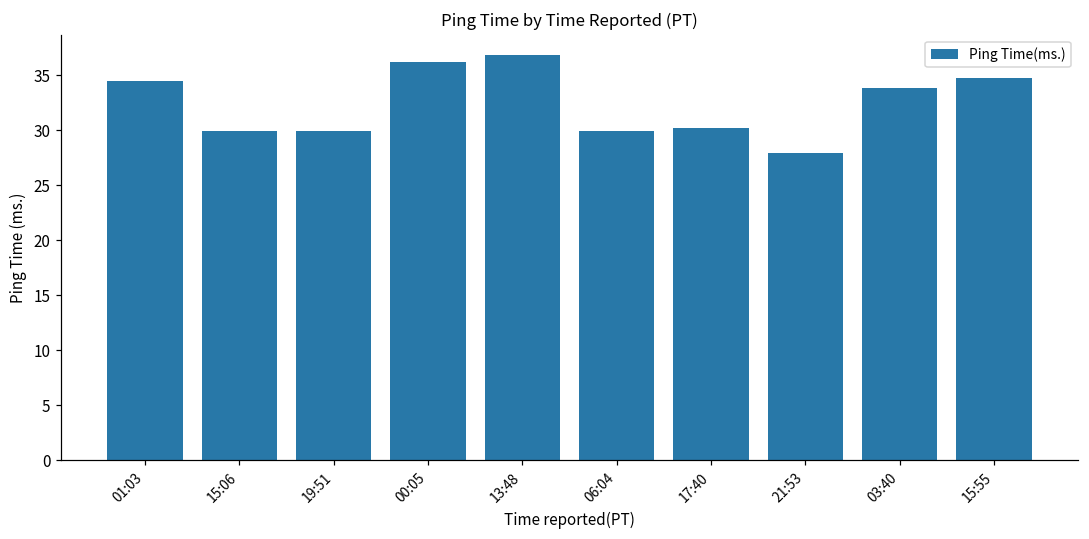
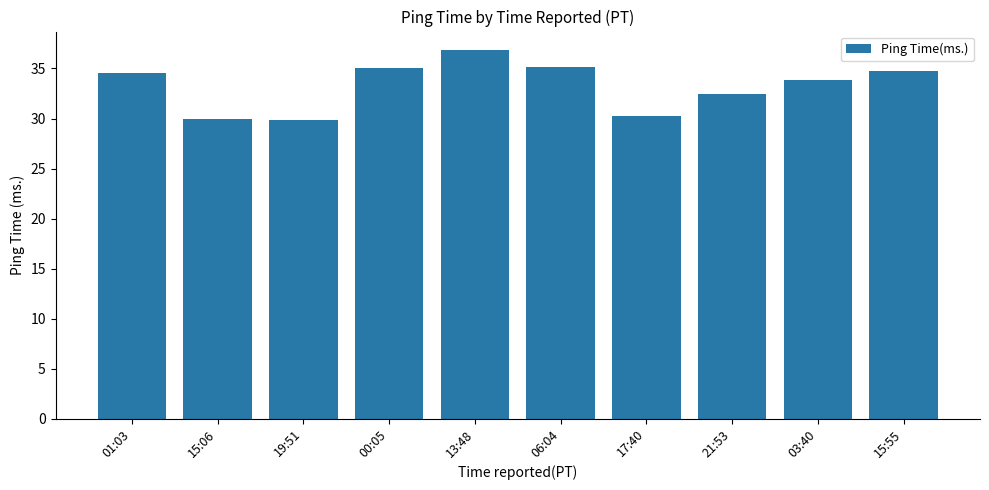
00:05: 36.3 -> 35.1
06:04: 29.9 -> 35.1
21:53: 28.0 -> 32.5
